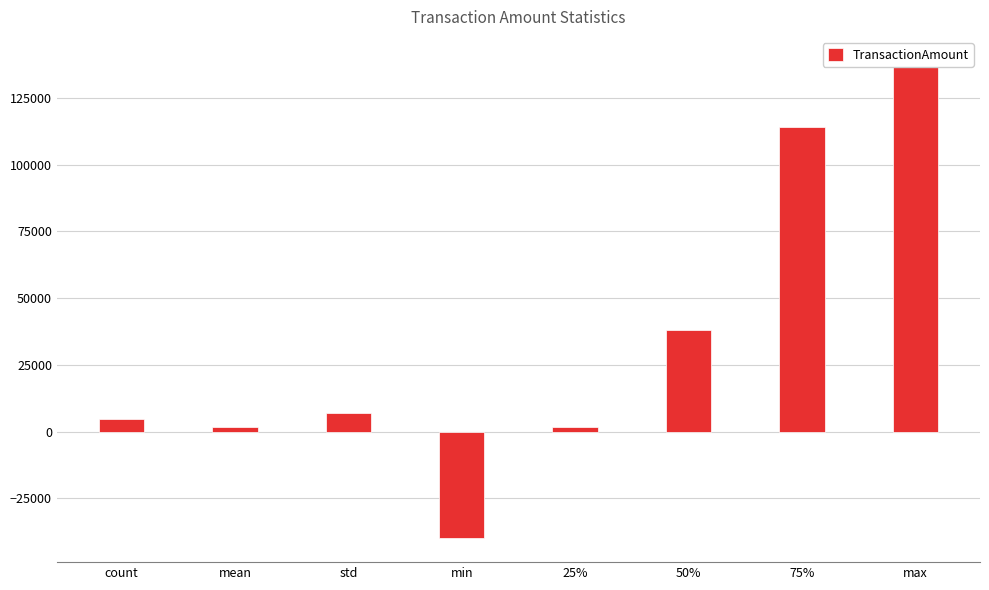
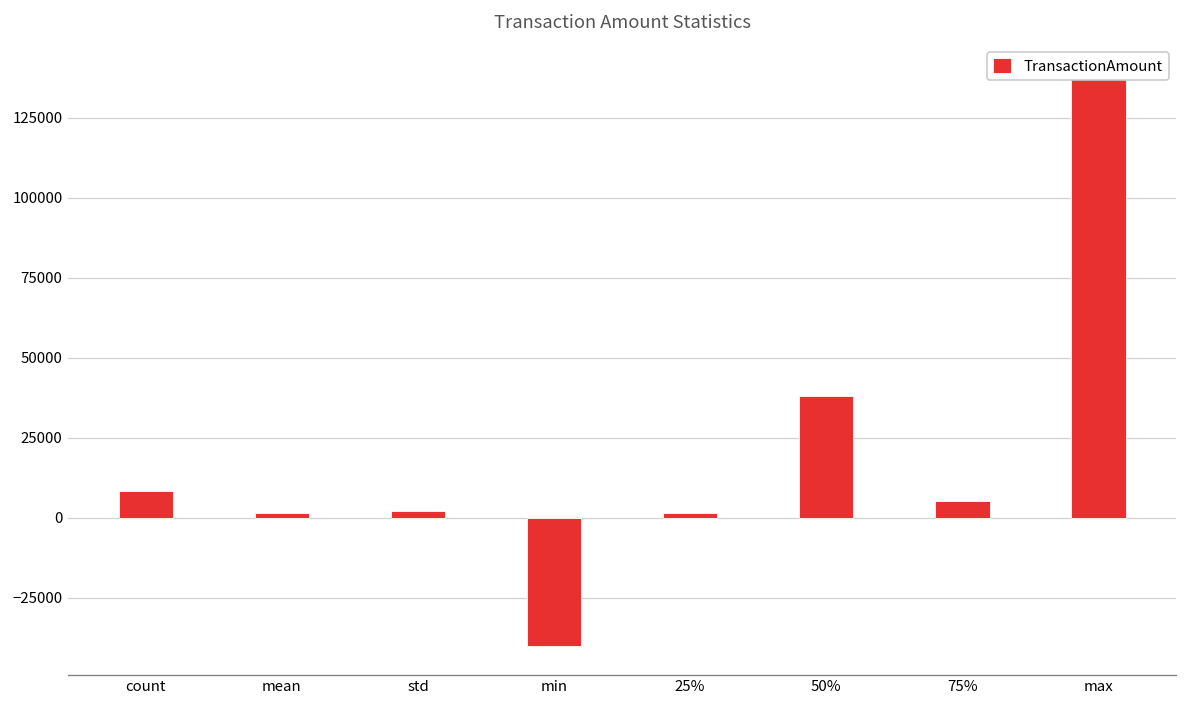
count: 5000 -> 8000
std: 7000 -> 2000
75%: 114000 -> 5000
